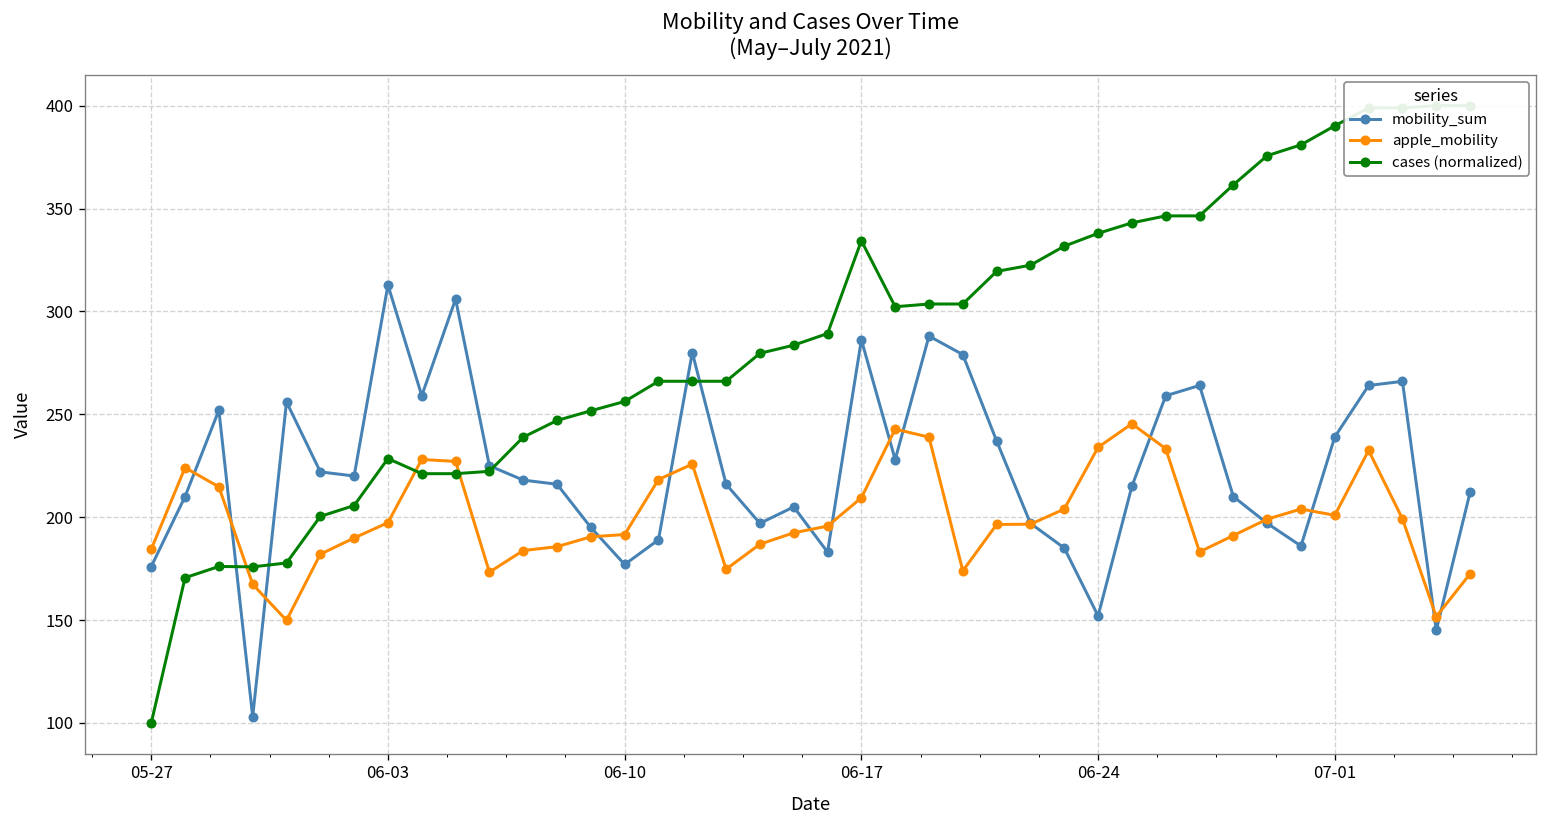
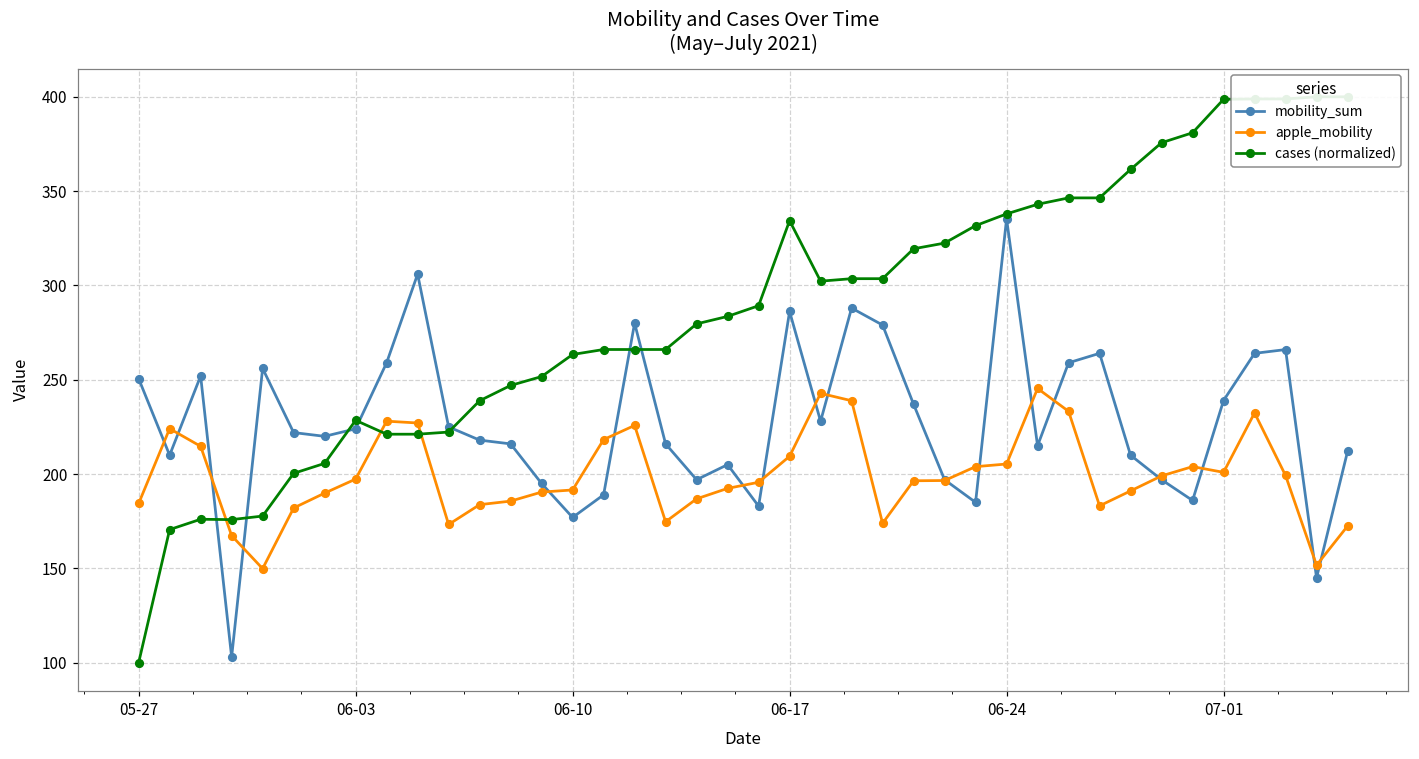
mobility_sum, 05-27: 176 -> 251
mobility_sum, 06-03: 313 -> 224
cases (normalized), 06-10: 256 -> 263
mobility_sum, 06-24: 152 -> 335
apple_mobility, 06-24: 234 -> 205
cases (normalized), 07-01: 390 -> 399
